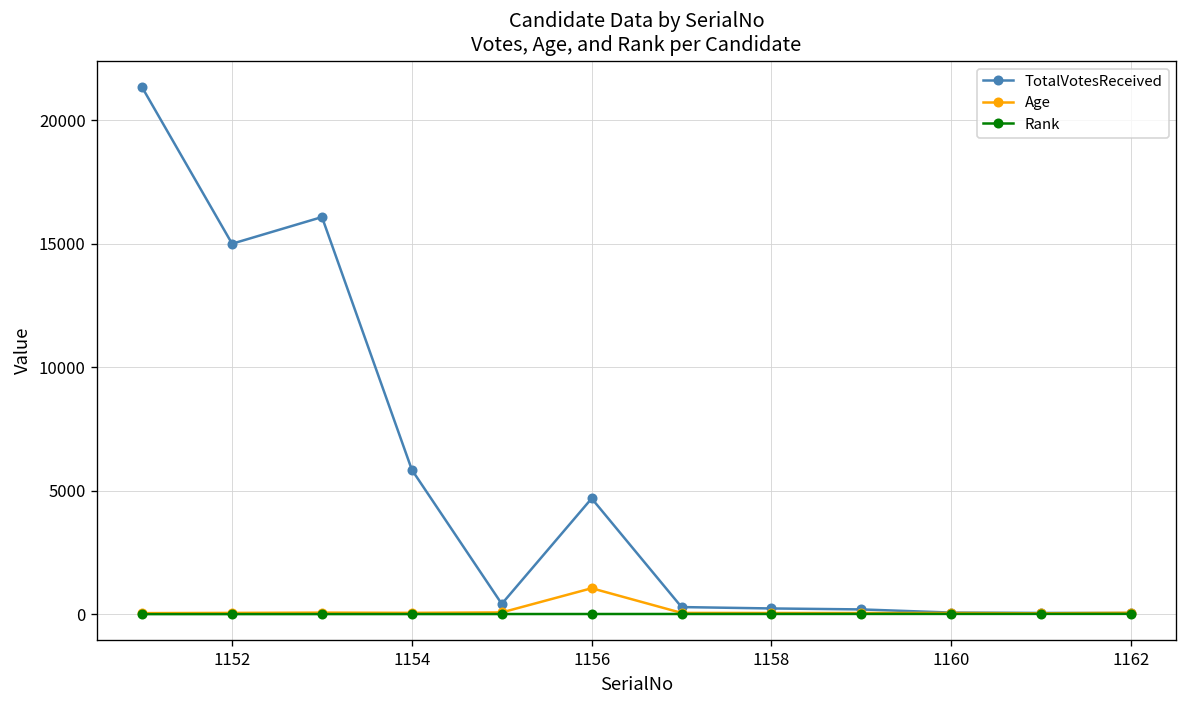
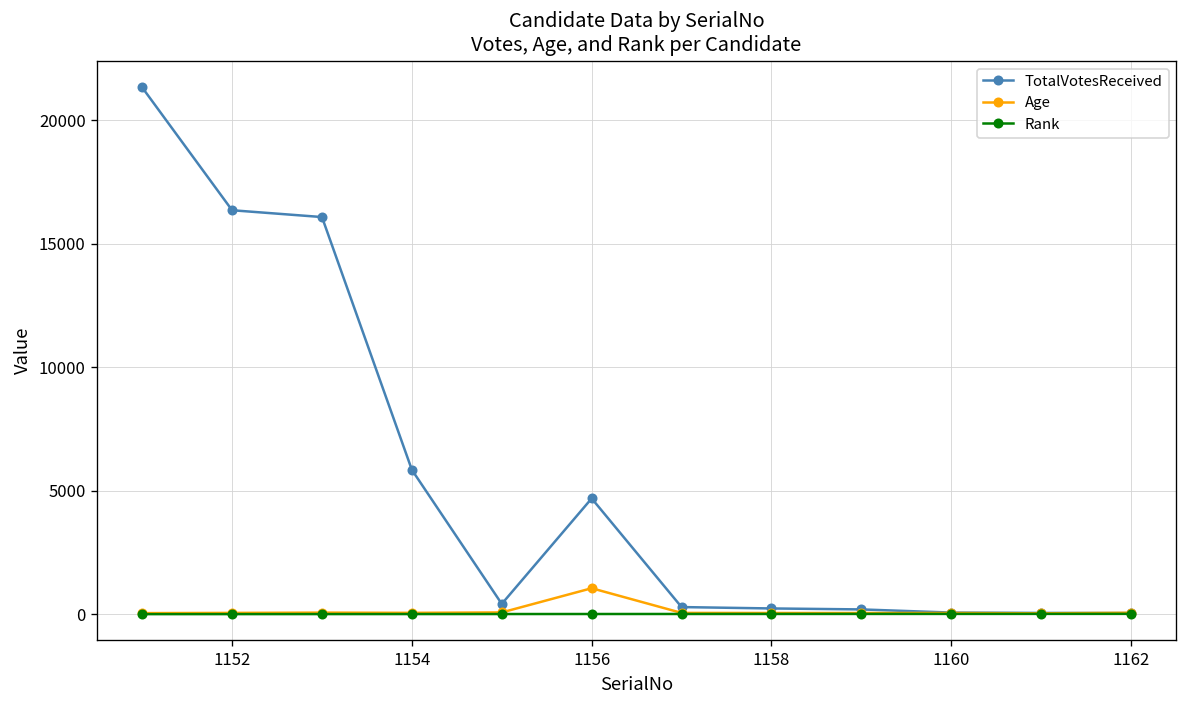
TotalVotesReceived, 1152: 15000 -> 16400
